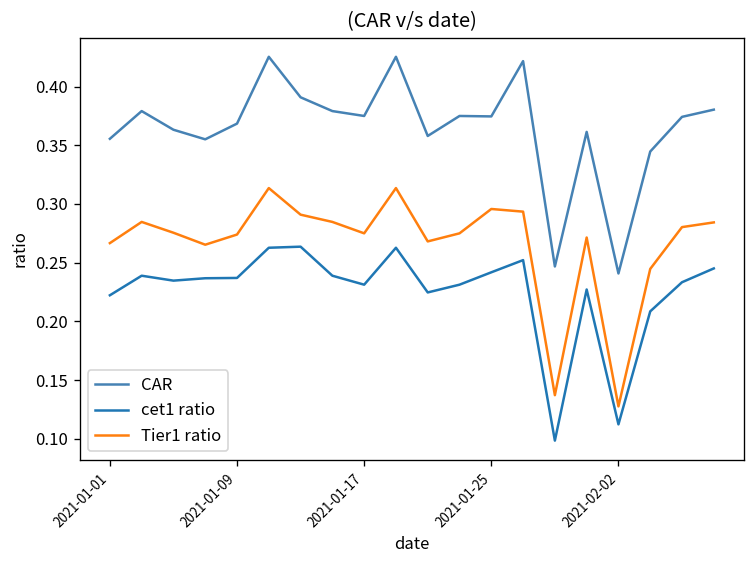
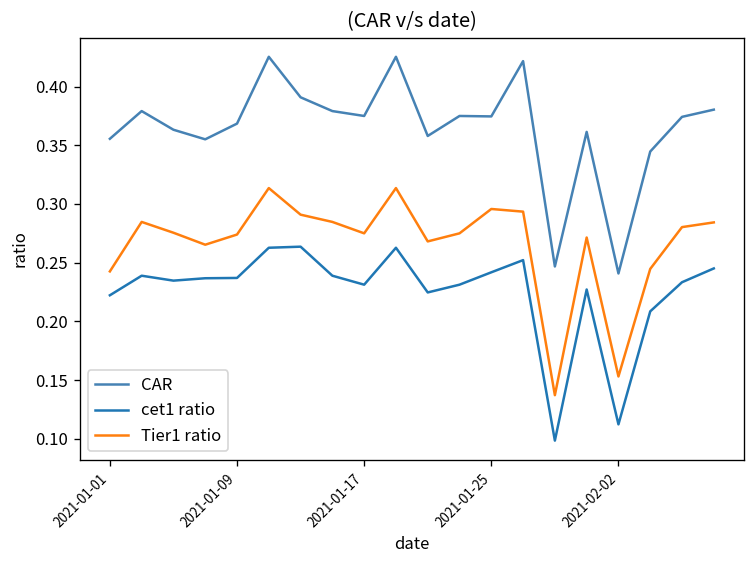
Tier1 ratio, 2021-01-01: 0.27 -> 0.24
Tier1 ratio, 2021-02-02: 0.13 -> 0.15
